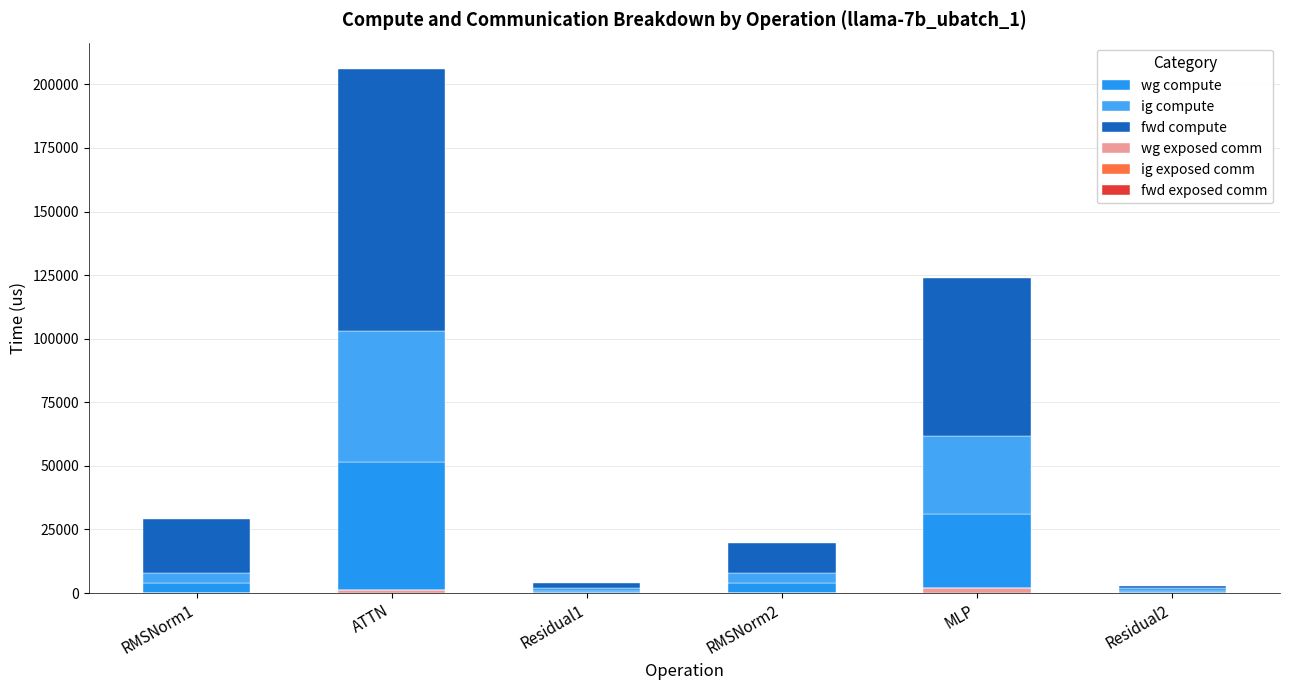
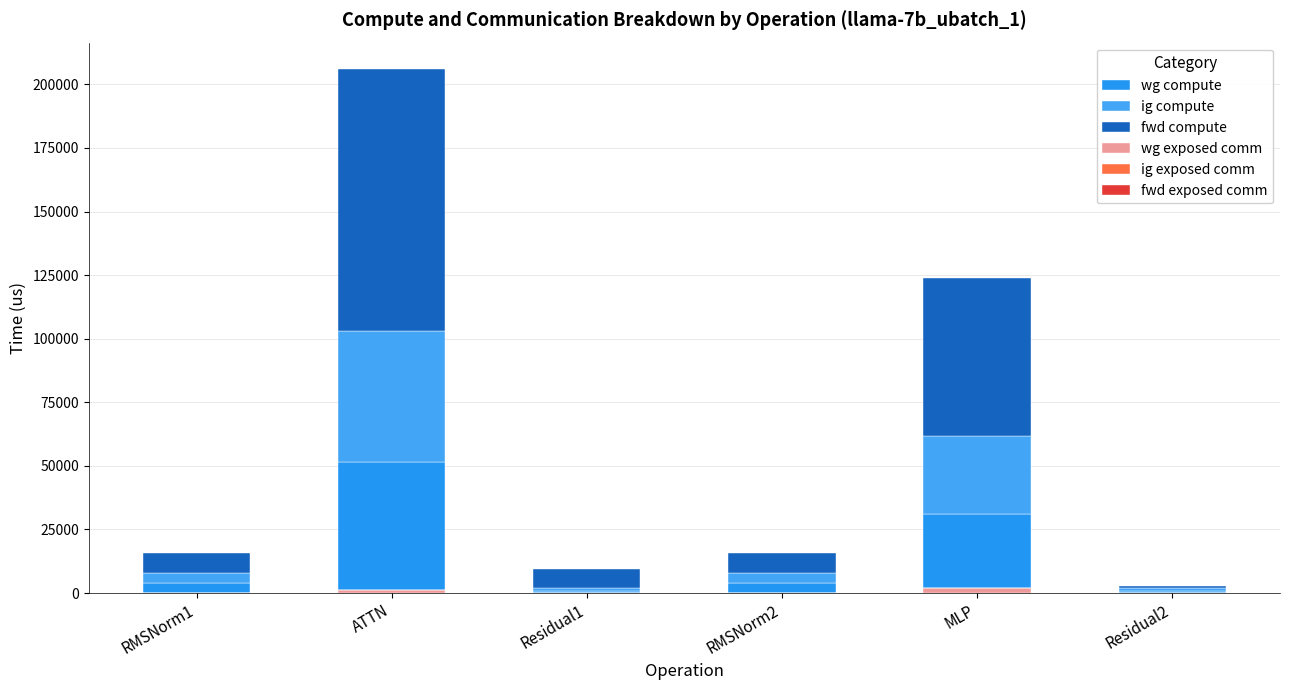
fwd compute, RMSNorm1: 21000 -> 8000
fwd compute, Residual1: 2000 -> 7000
fwd compute, RMSNorm2: 12000 -> 8000
